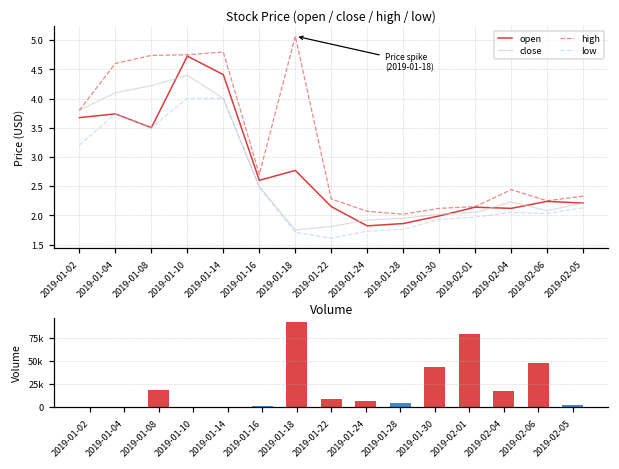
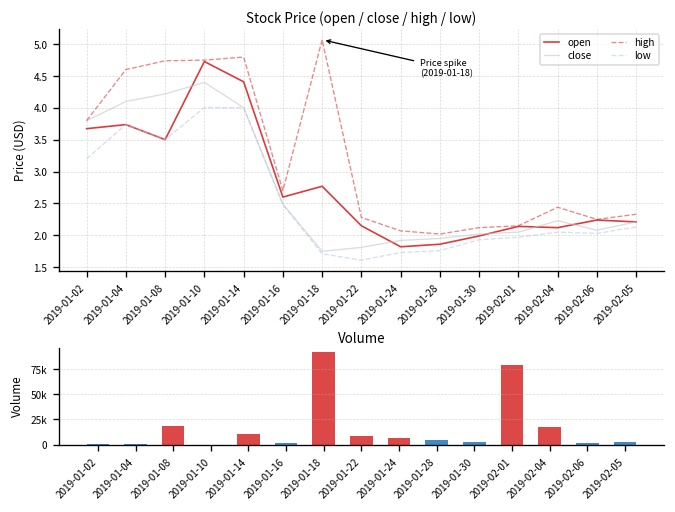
Volume, 2019-01-14: 0 -> 10000
Volume, 2019-01-30: 40000 -> 0
Volume, 2019-02-06: 50000 -> 0
